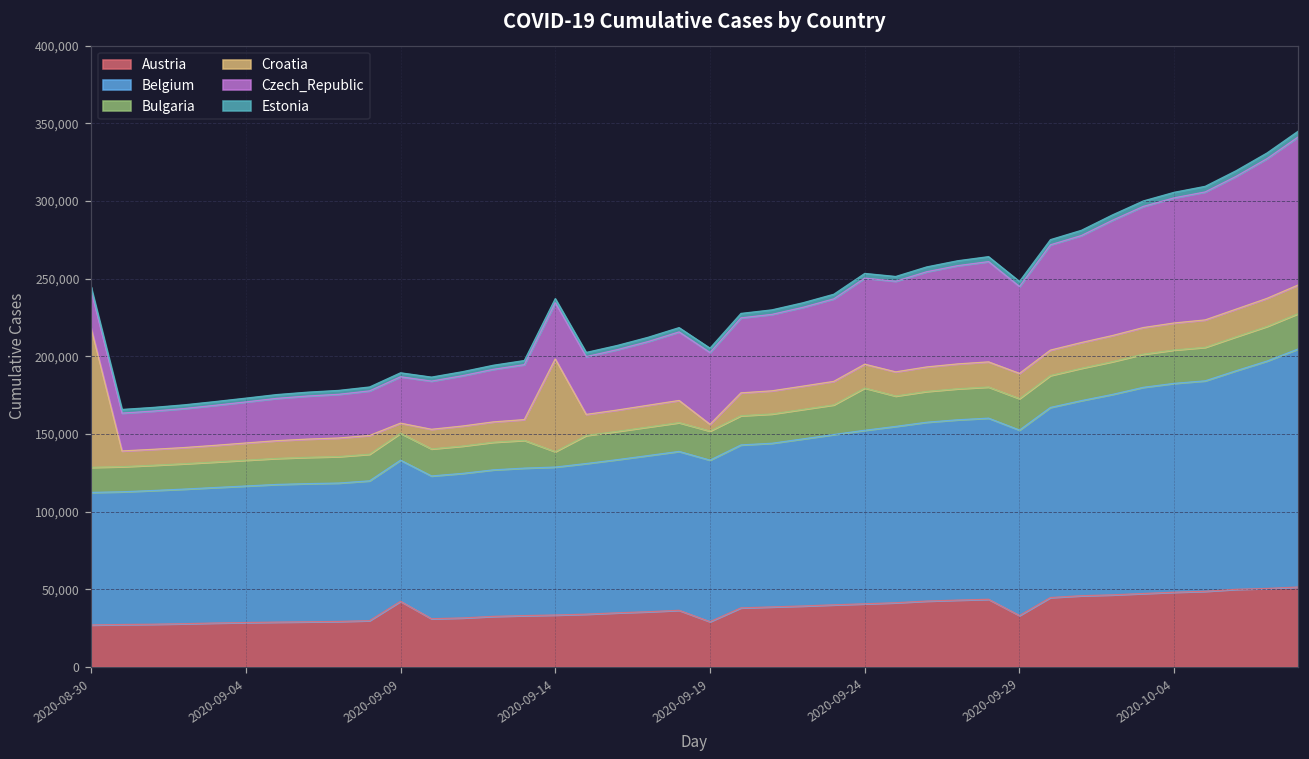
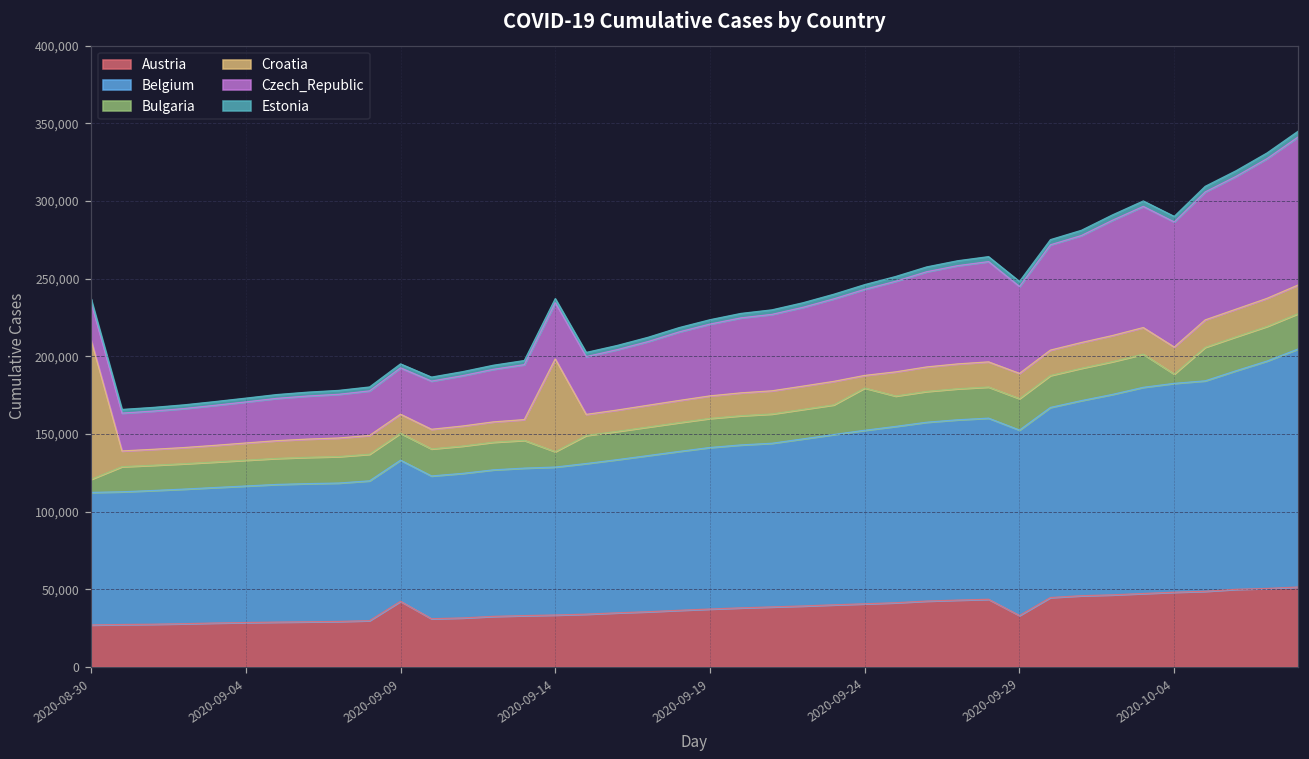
Bulgaria, 2020-08-30: 16,000 -> 8,000
Croatia, 2020-09-09: 7,000 -> 12,000
Austria, 2020-09-19: 29,000 -> 37,000
Croatia, 2020-09-19: 4,000 -> 15,000
Croatia, 2020-09-24: 15,000 -> 8,000
Bulgaria, 2020-10-04: 22,000 -> 6,000
